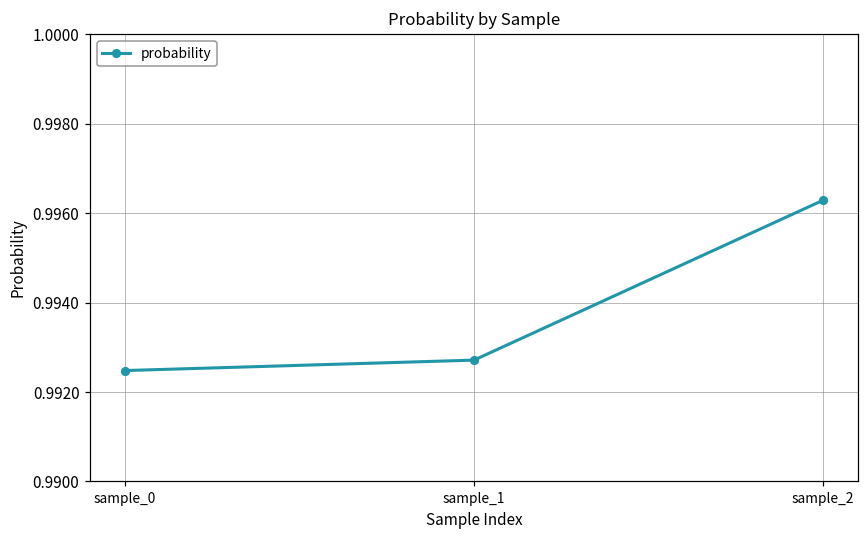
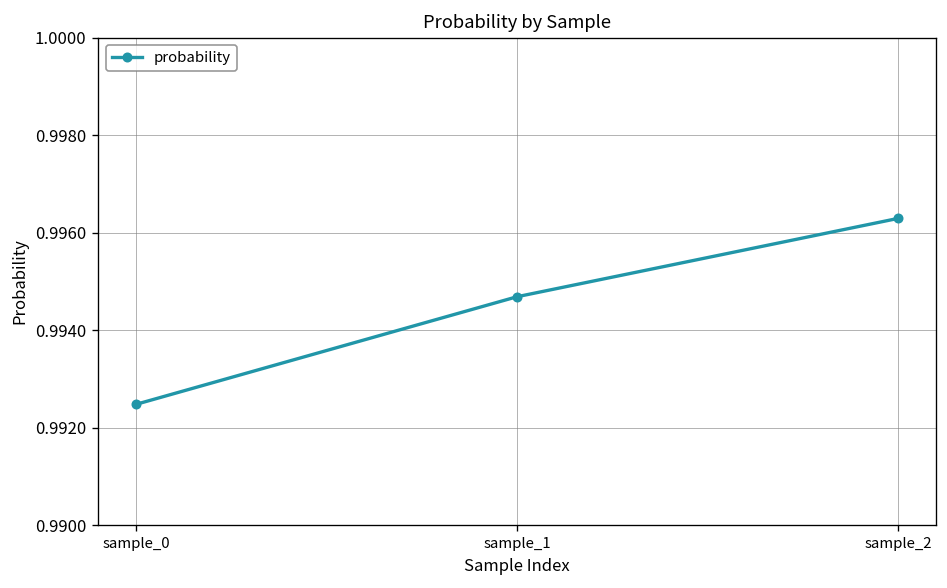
sample_1: 0.9927 -> 0.9947
